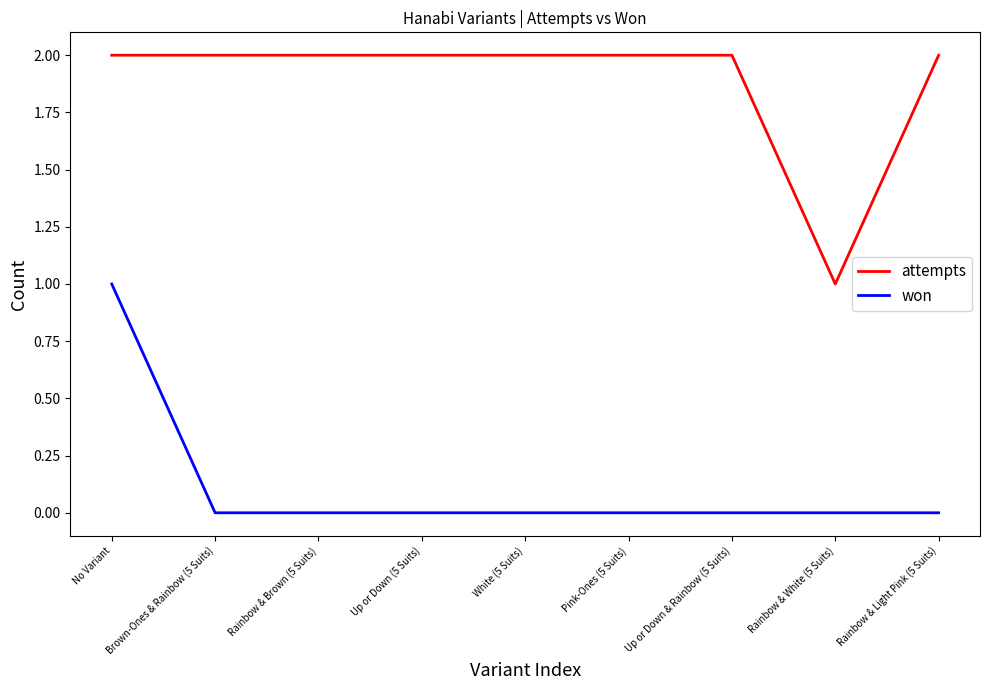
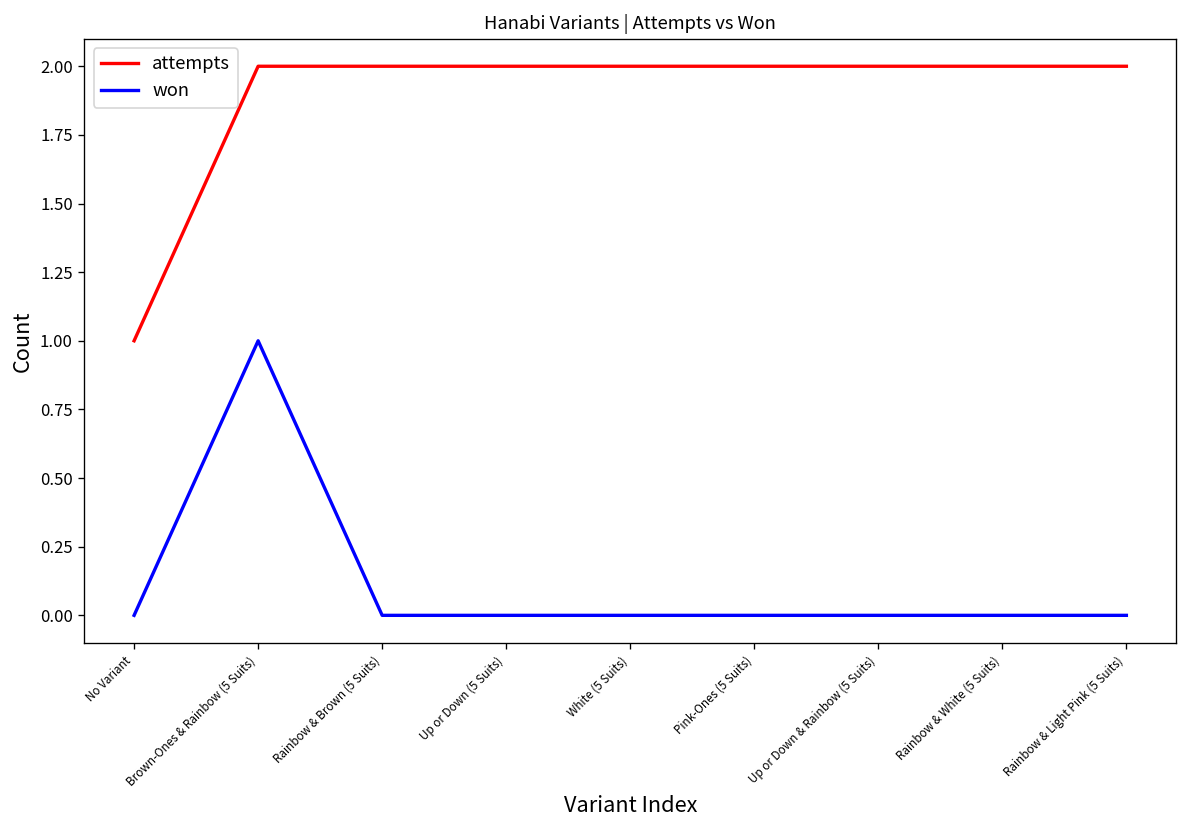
attempts, No Variant: 2 -> 1
won, No Variant: 1 -> 0
won, Brown-Ones & Rainbow (5 Suits): 0 -> 1
attempts, Rainbow & White (5 Suits): 1 -> 2
